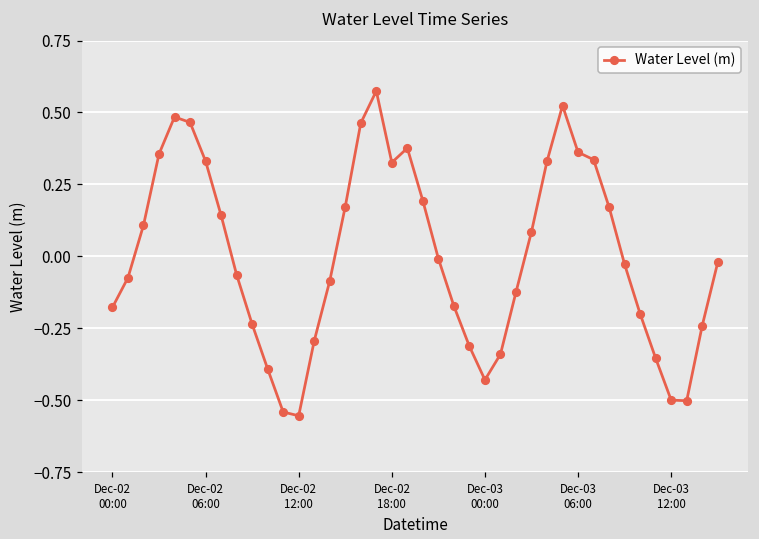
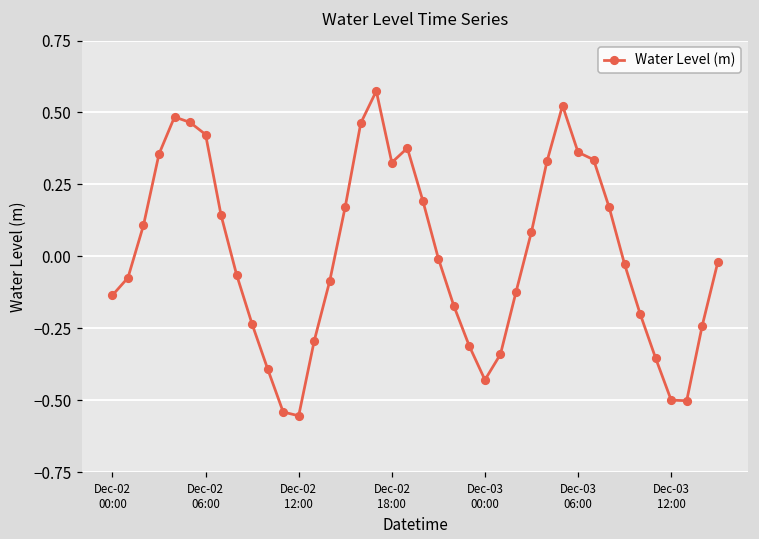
Dec-02 00:00: -0.18 -> -0.14
Dec-02 06:00: 0.33 -> 0.42
